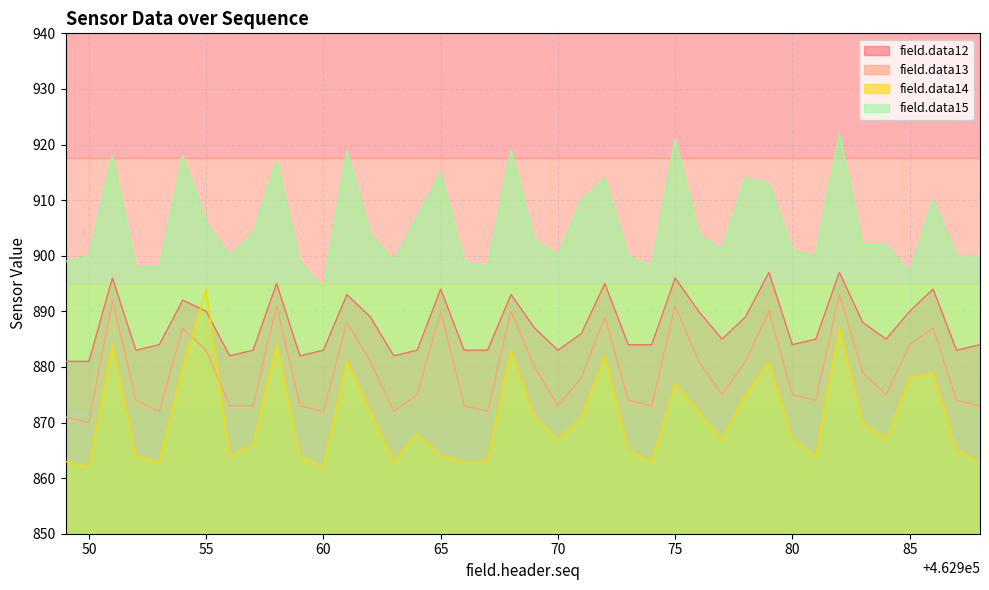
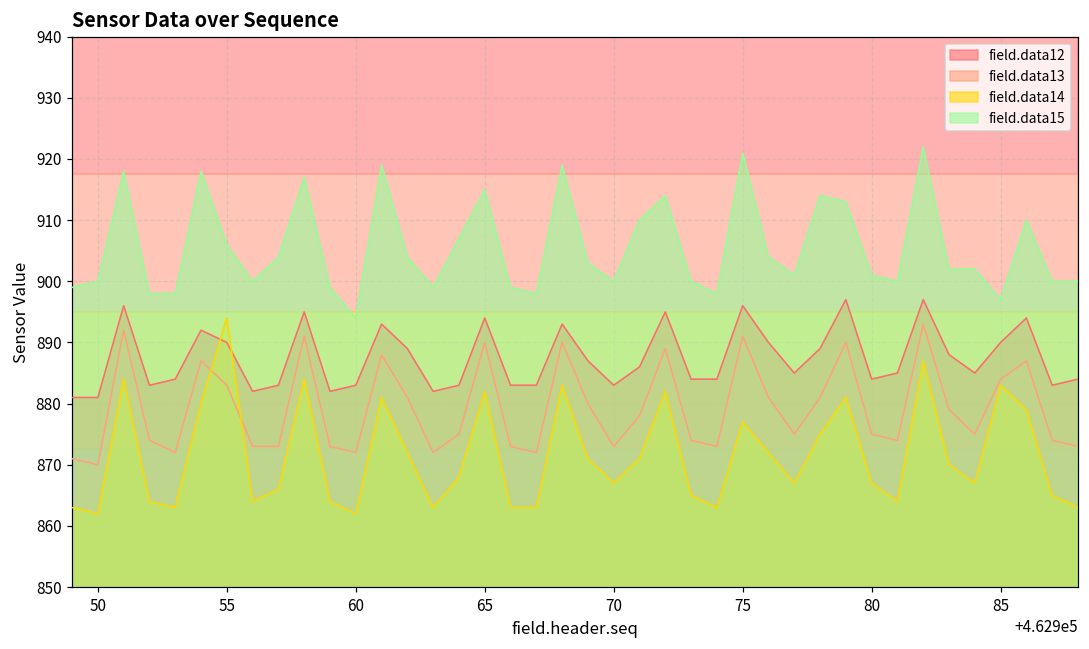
field.data14, 65: 864 -> 882
field.data14, 85: 878 -> 883
